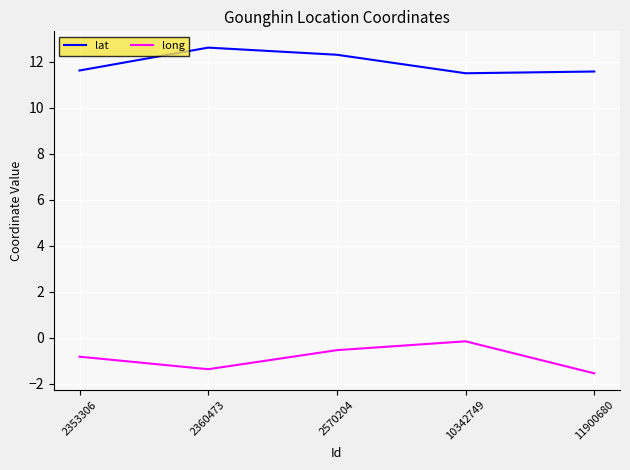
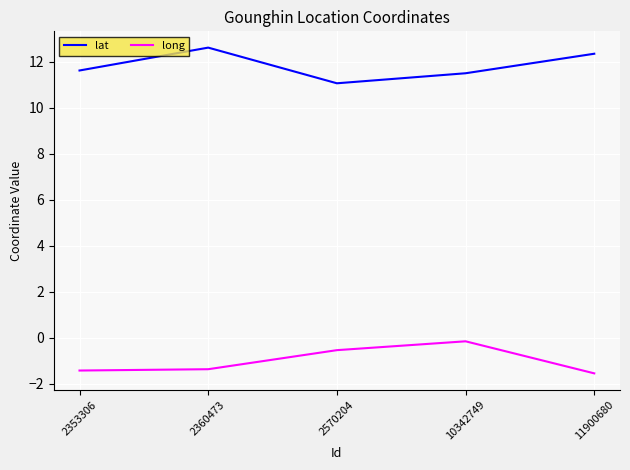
long, 2353306: -0.8 -> -1.4
lat, 2570204: 12.3 -> 11.1
lat, 11900680: 11.6 -> 12.4
